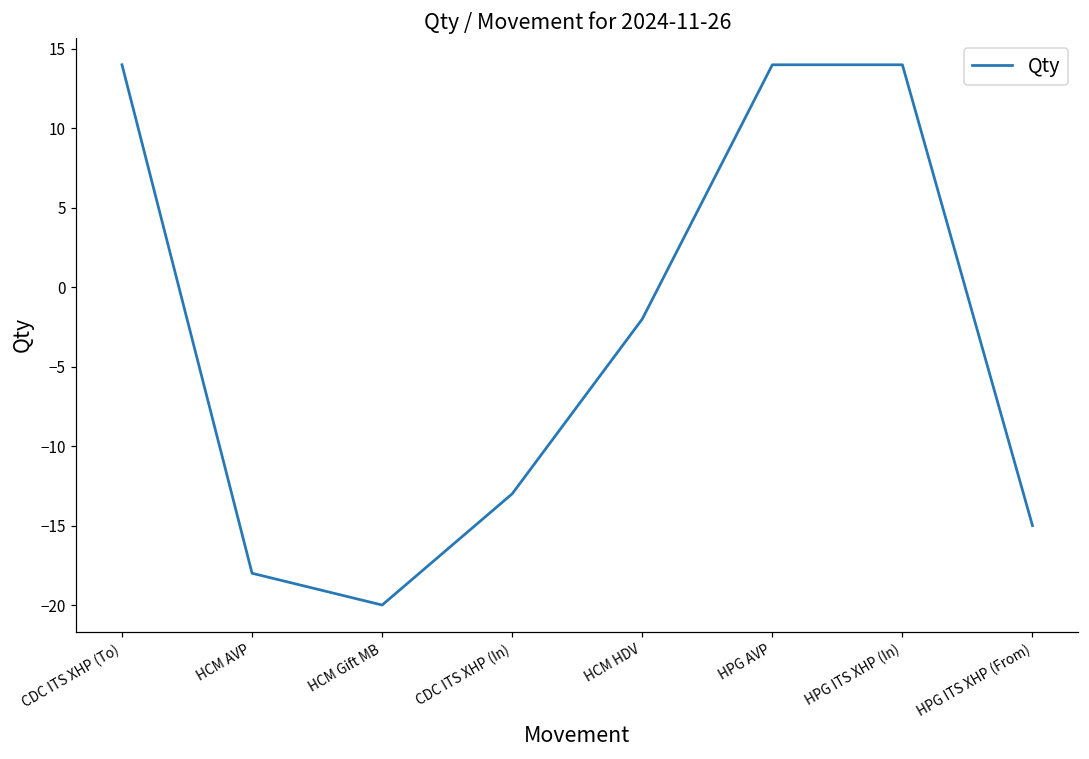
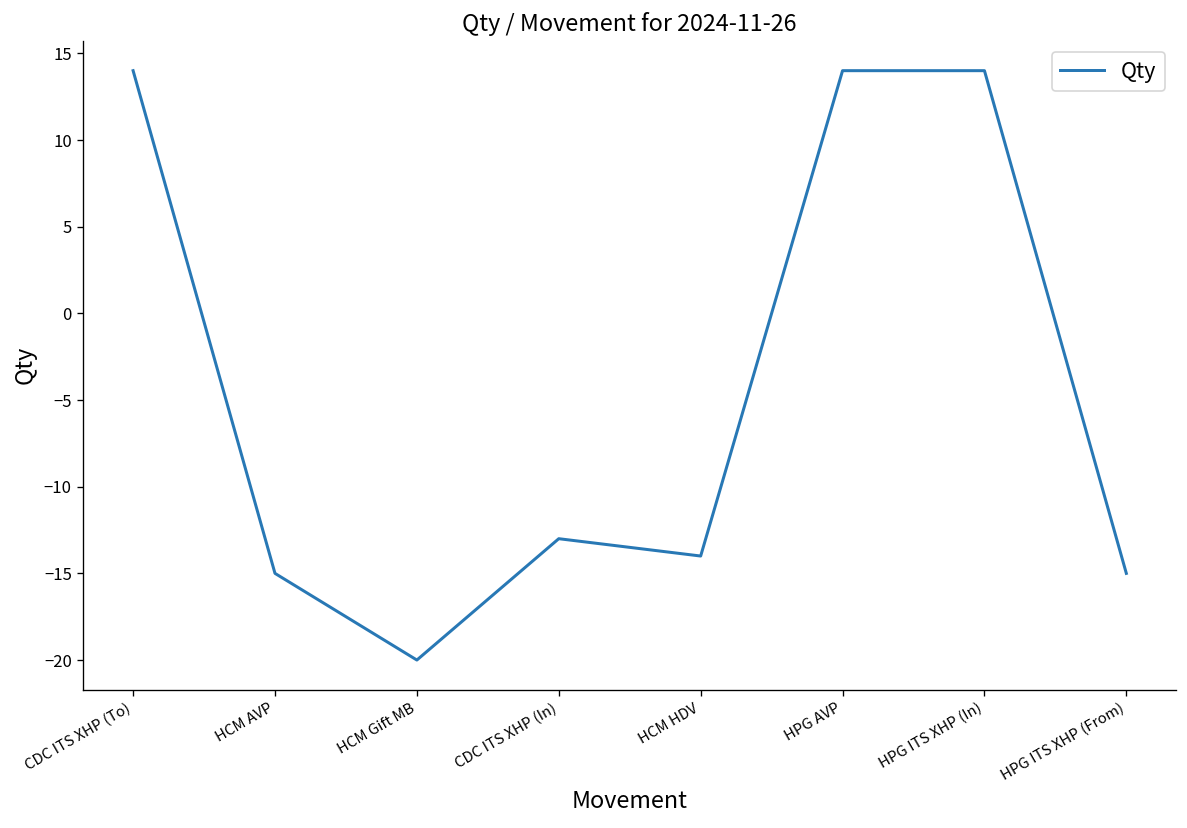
HCM AVP: -18 -> -15
HCM HDV: -2 -> -14
